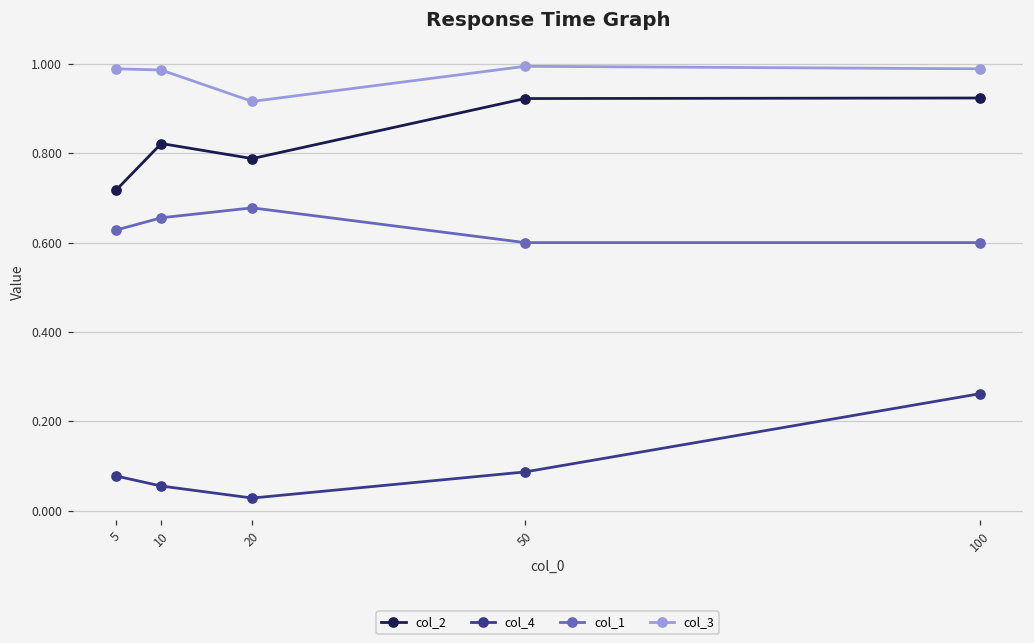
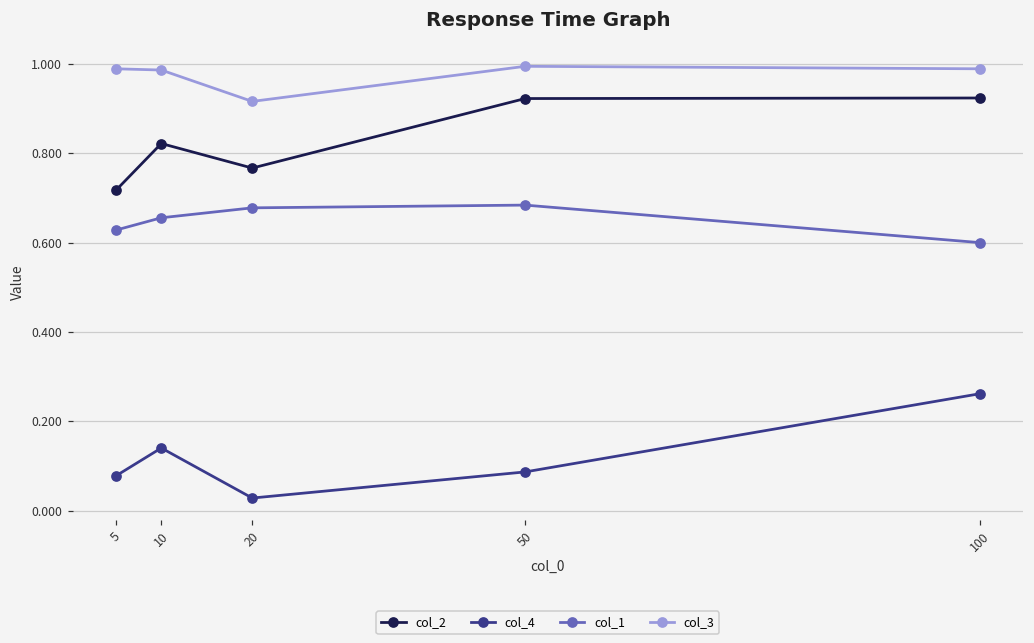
col_4, 10: 0.06 -> 0.14
col_2, 20: 0.79 -> 0.77
col_1, 50: 0.60 -> 0.68
